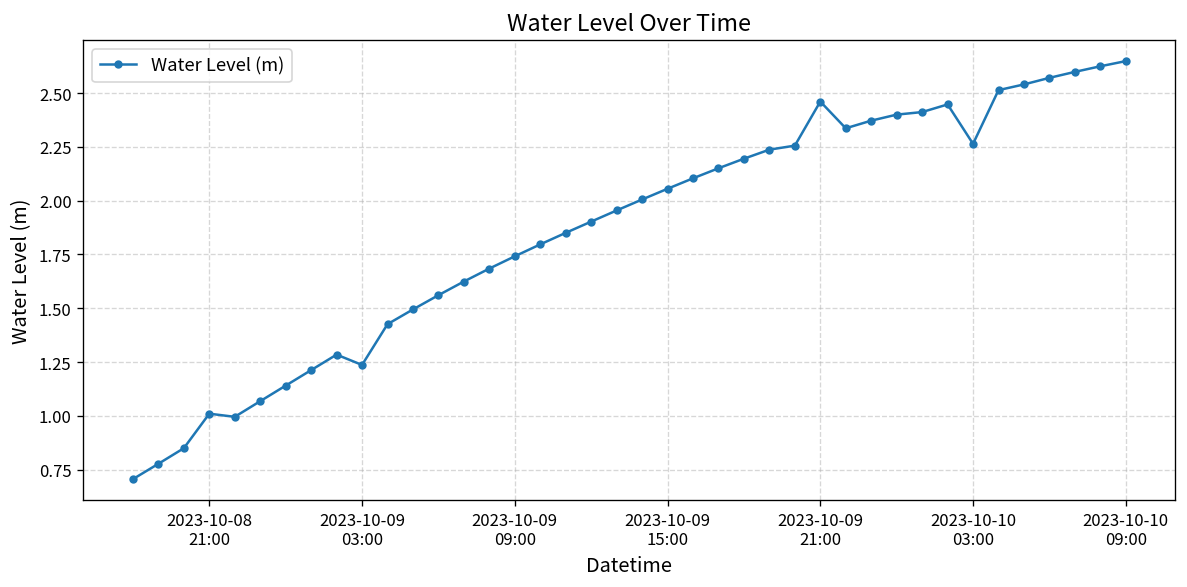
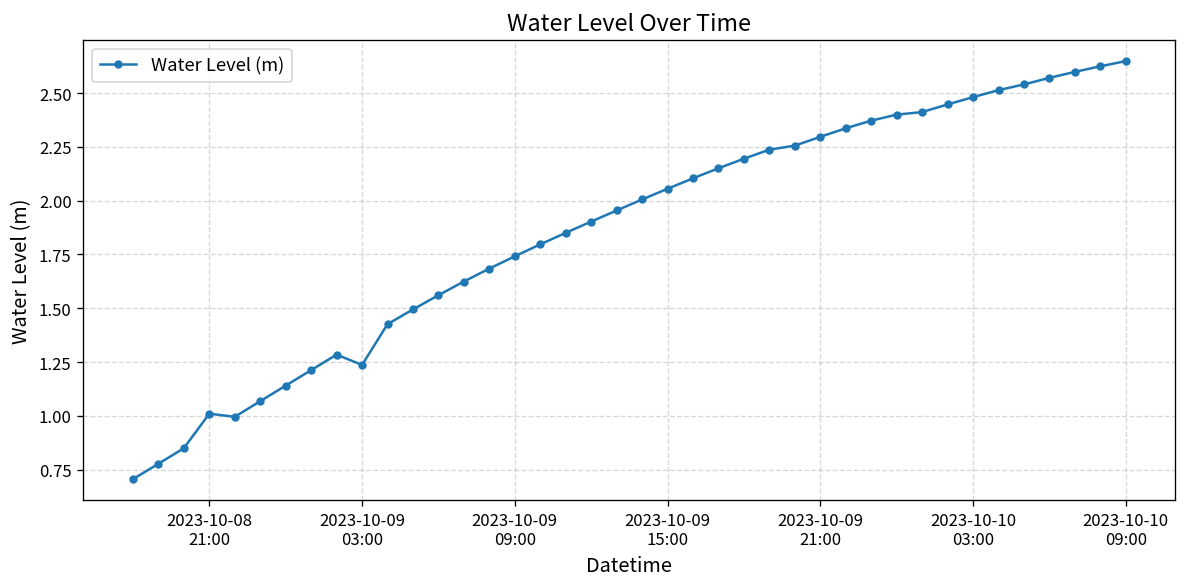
2023-10-09 21:00: 2.46 -> 2.30
2023-10-10 03:00: 2.26 -> 2.48
